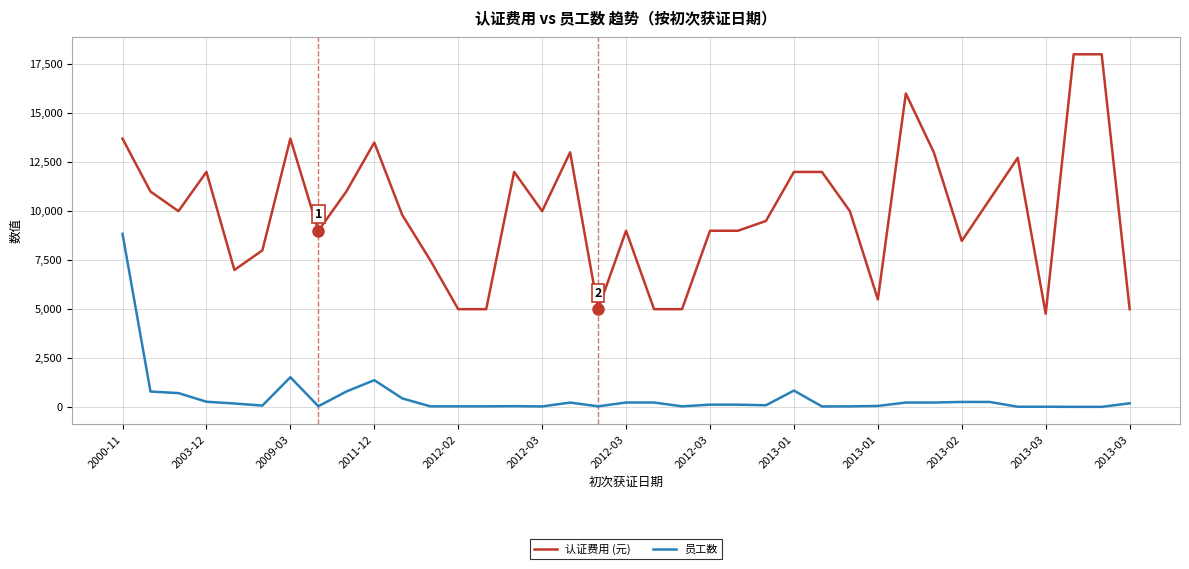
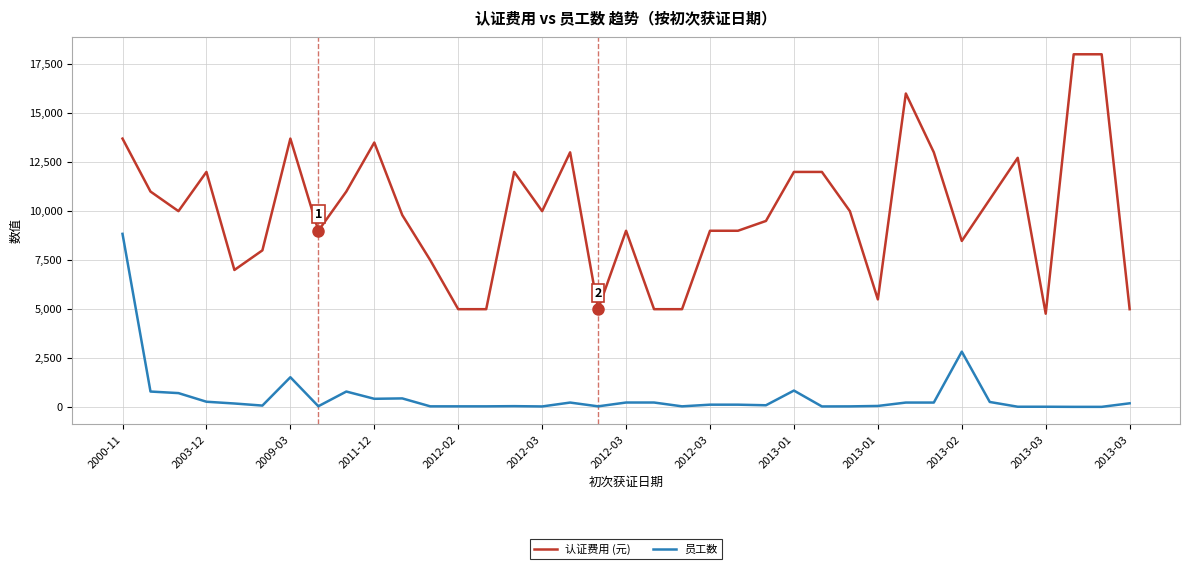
员工数, 2011-12: 1,400 -> 400
员工数, 2013-02: 300 -> 2,800
